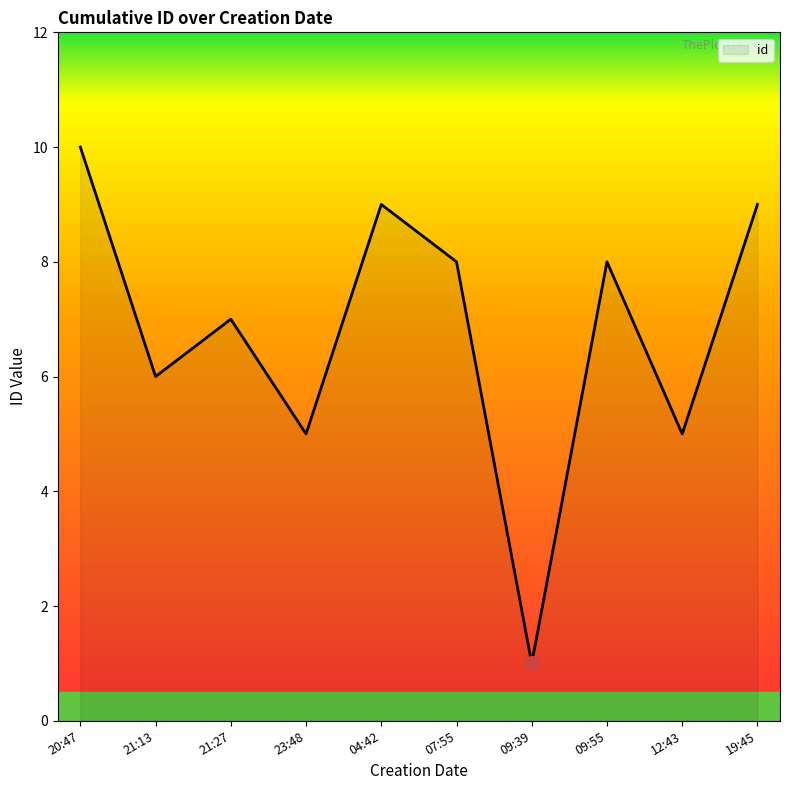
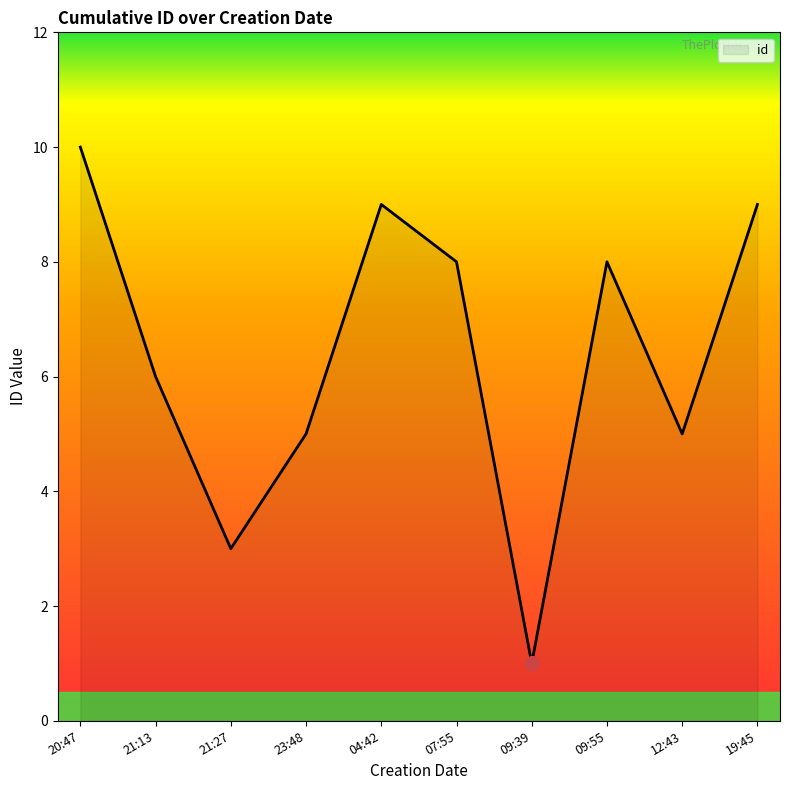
id, 21:27: 7 -> 3
